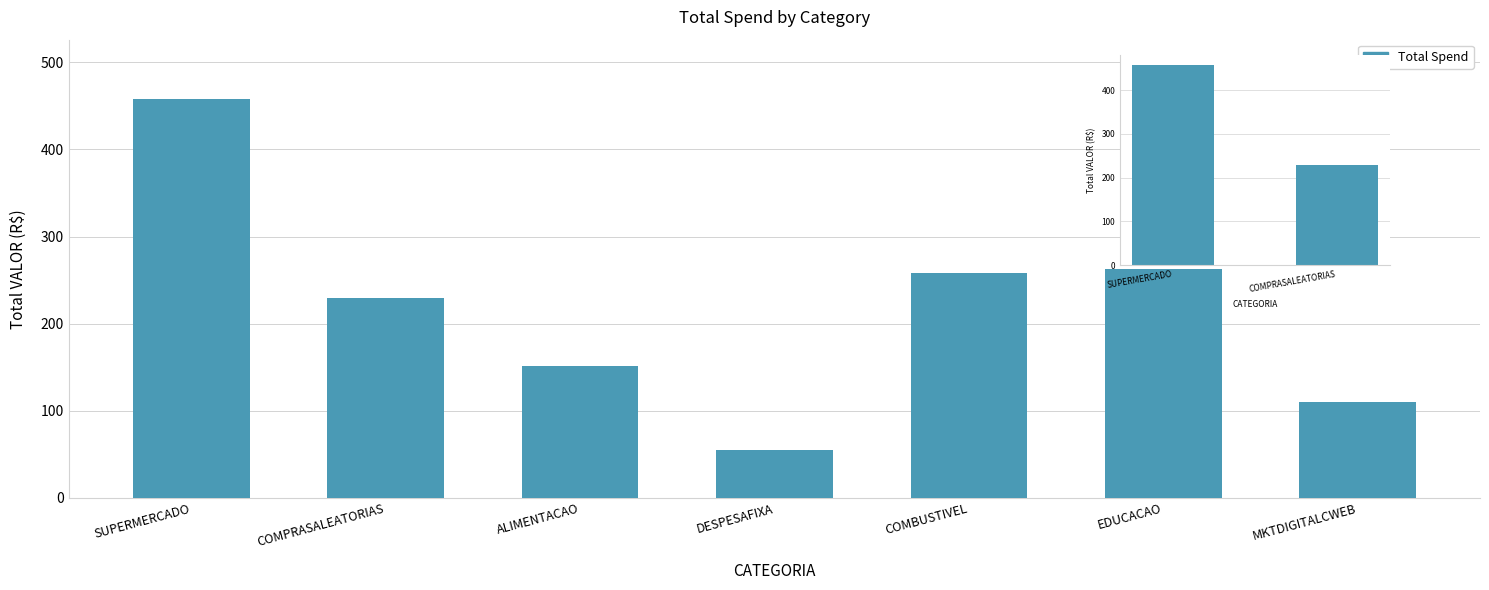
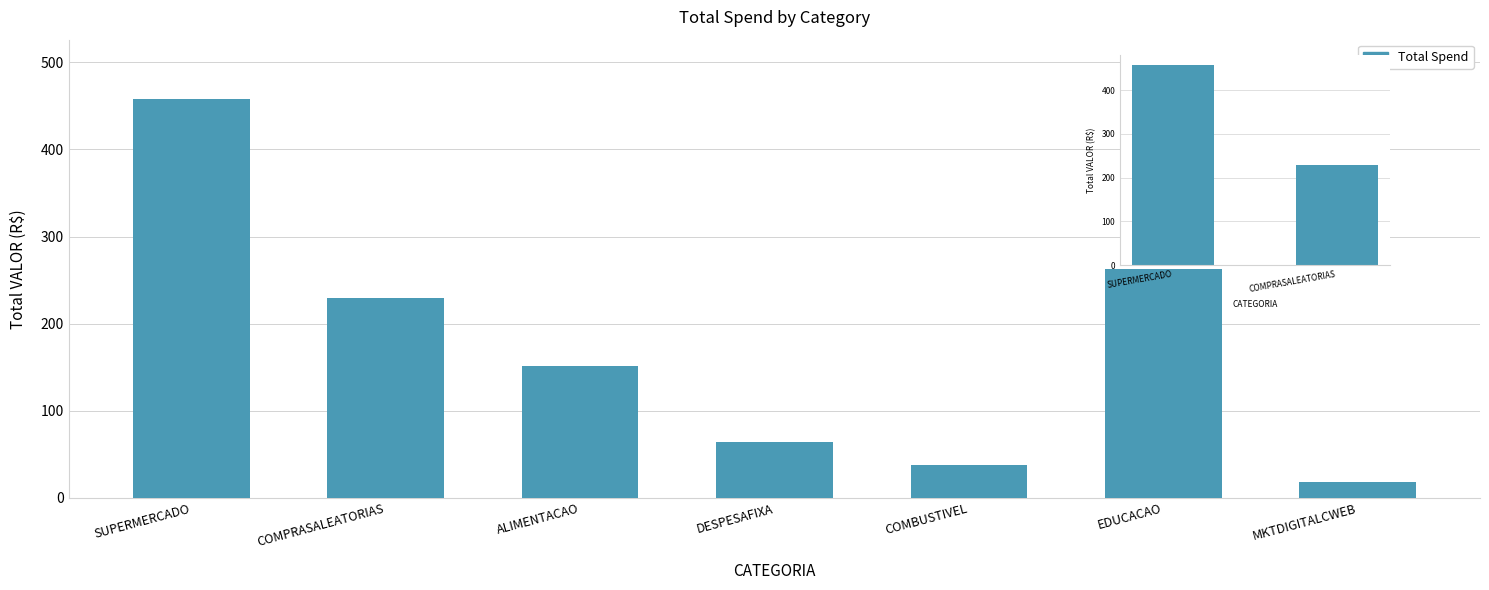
Total Spend by Category, DESPESAFIXA: 50 -> 60
Total Spend by Category, COMBUSTIVEL: 260 -> 40
Total Spend by Category, MKTDIGITALCWEB: 110 -> 20
